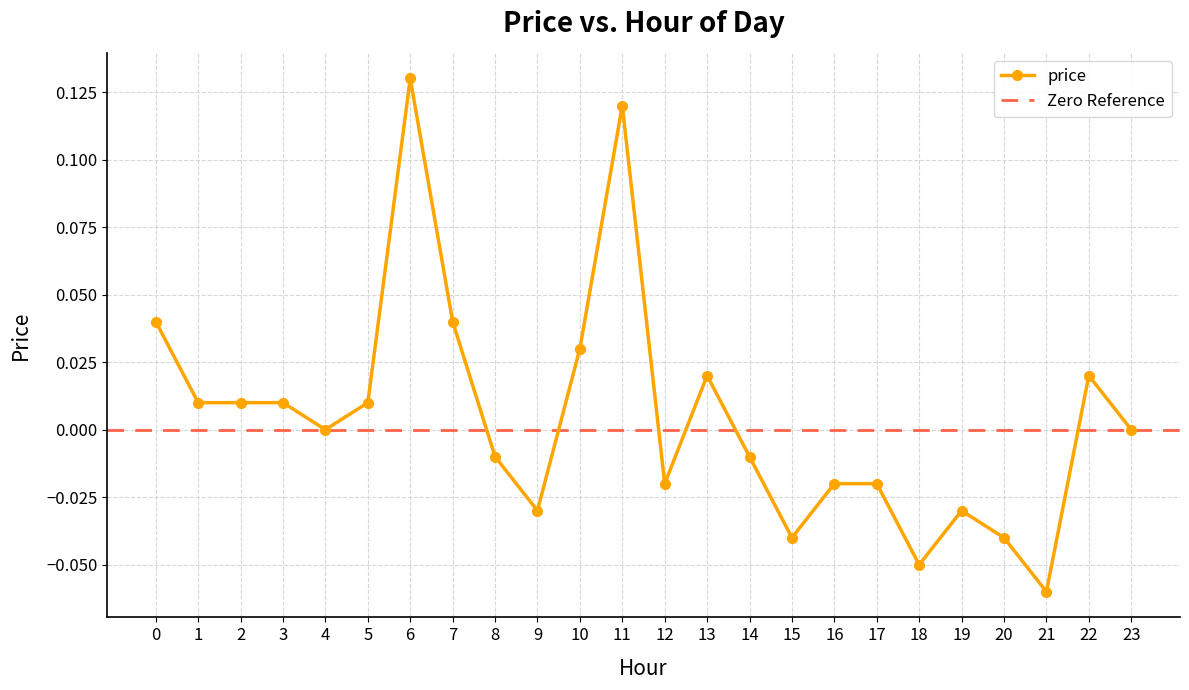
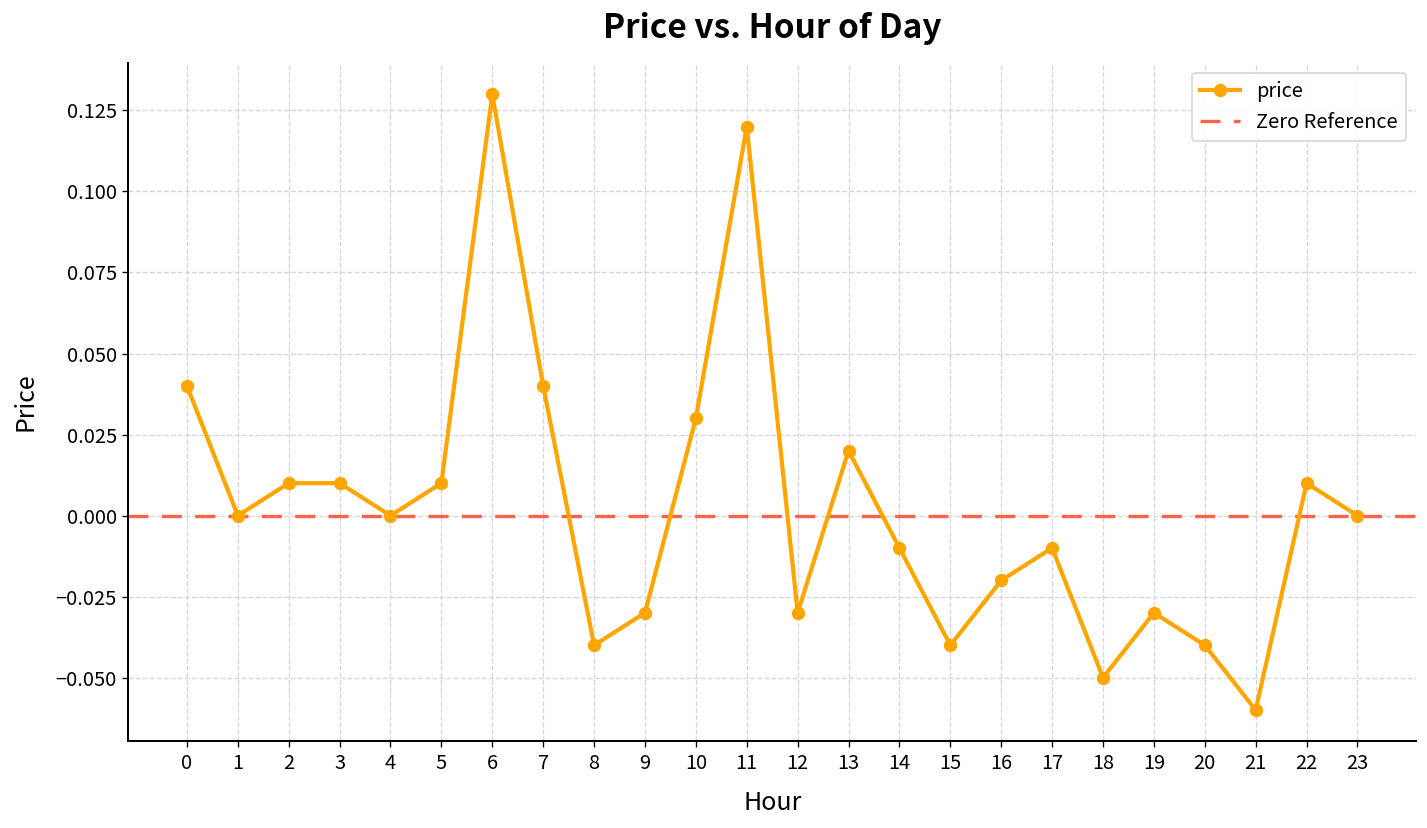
1: 0.01 -> 0.00
8: -0.01 -> -0.04
12: -0.02 -> -0.03
17: -0.02 -> -0.01
22: 0.02 -> 0.01
